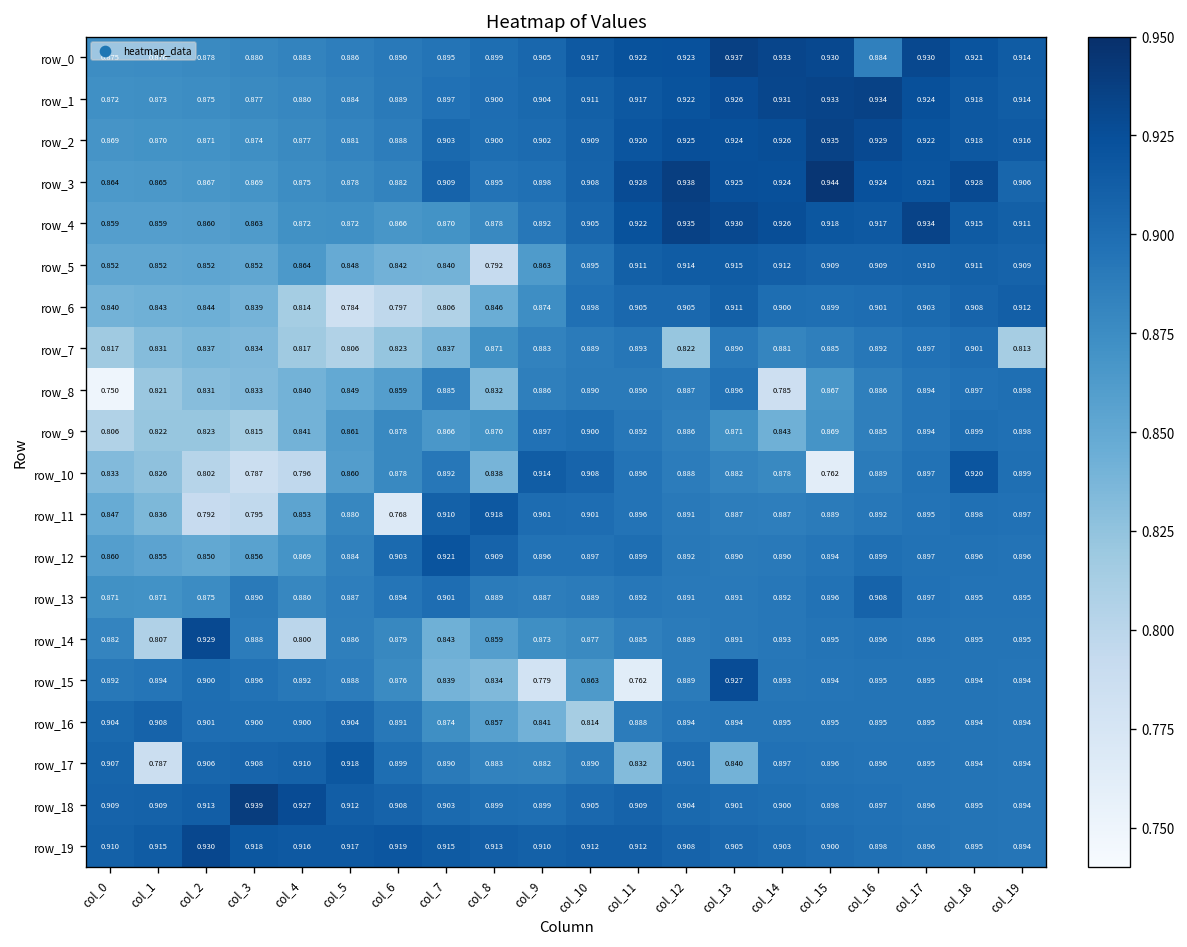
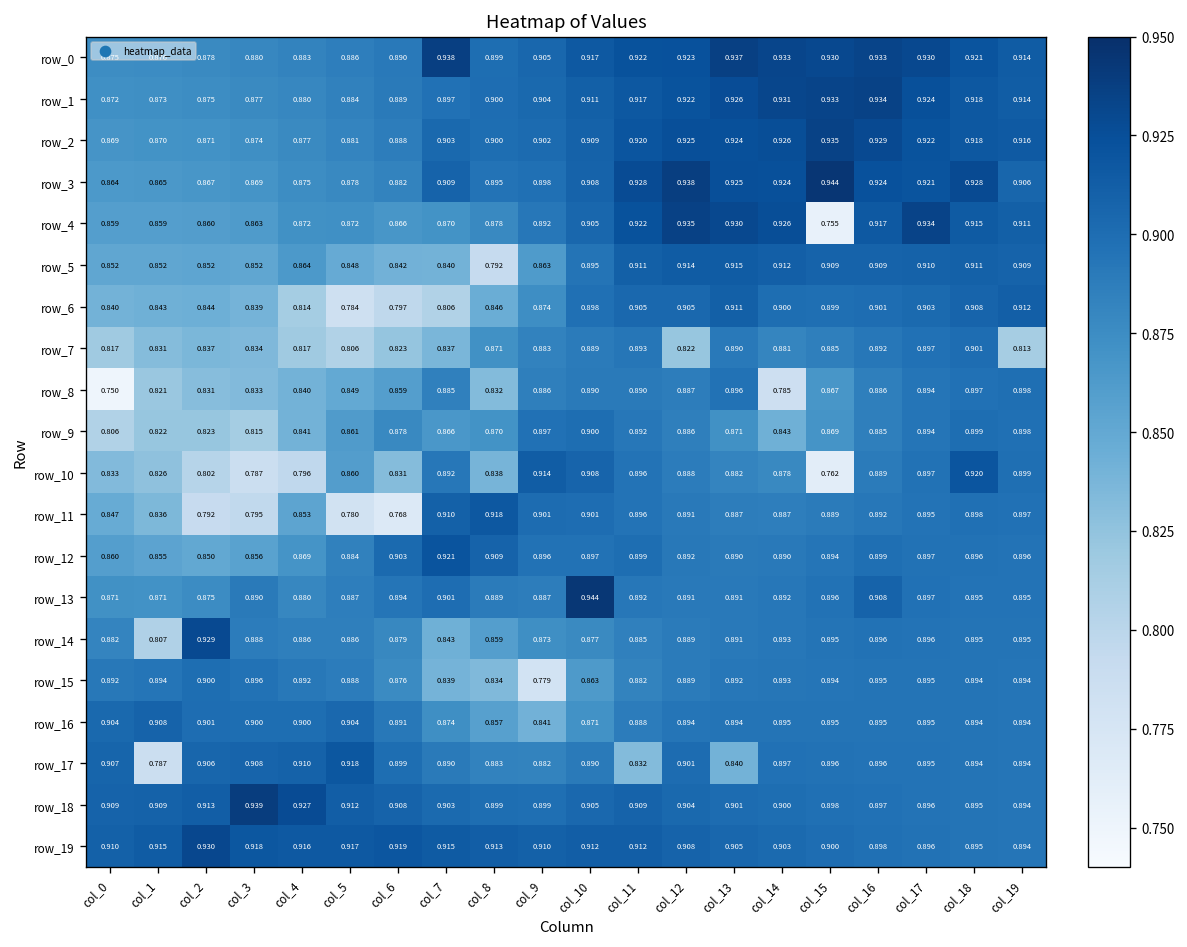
row_0, col_7: 0.895 -> 0.938
row_0, col_16: 0.884 -> 0.933
row_4, col_15: 0.918 -> 0.755
row_10, col_6: 0.878 -> 0.831
row_11, col_5: 0.880 -> 0.780
row_13, col_10: 0.889 -> 0.944
row_14, col_4: 0.800 -> 0.886
row_15, col_11: 0.762 -> 0.882
row_15, col_13: 0.927 -> 0.892
row_16, col_10: 0.814 -> 0.871
